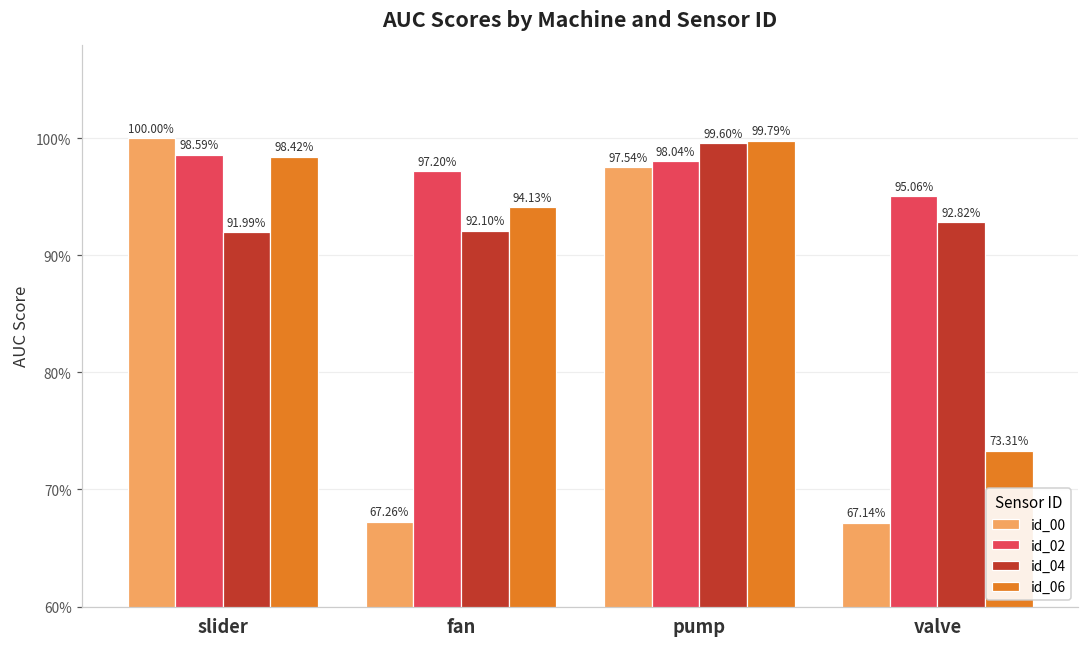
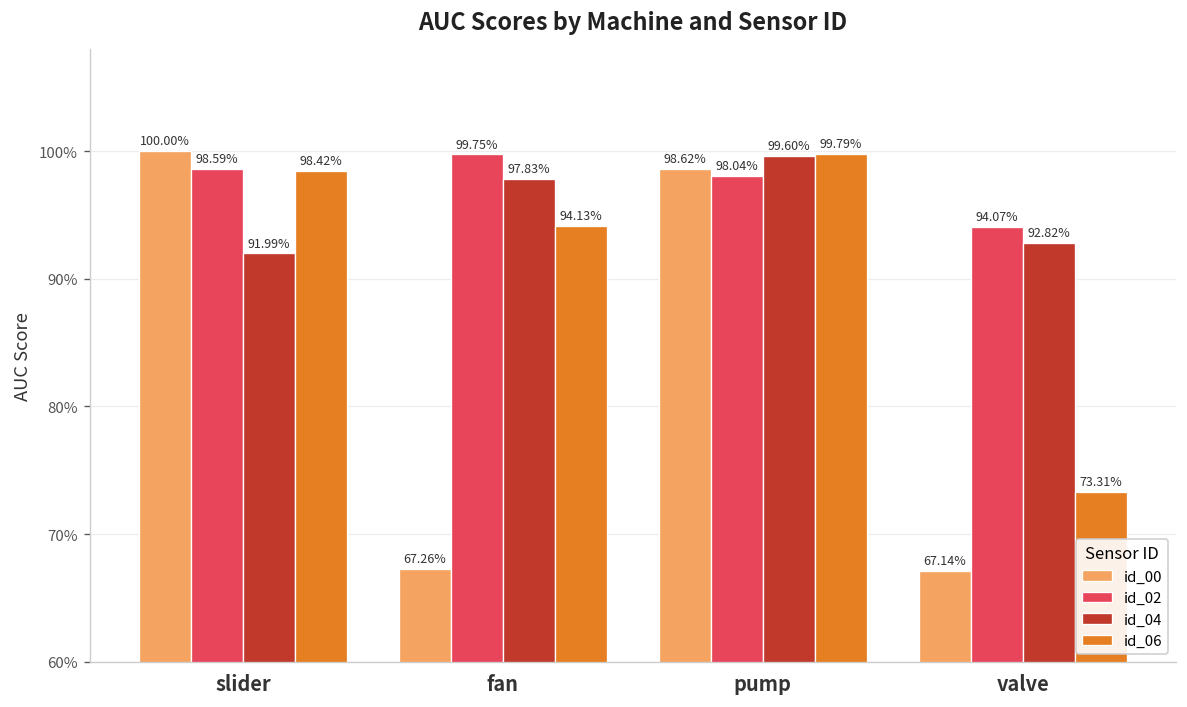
id_02, fan: 97.20% -> 99.75%
id_04, fan: 92.10% -> 97.83%
id_00, pump: 97.54% -> 98.62%
id_02, valve: 95.06% -> 94.07%
